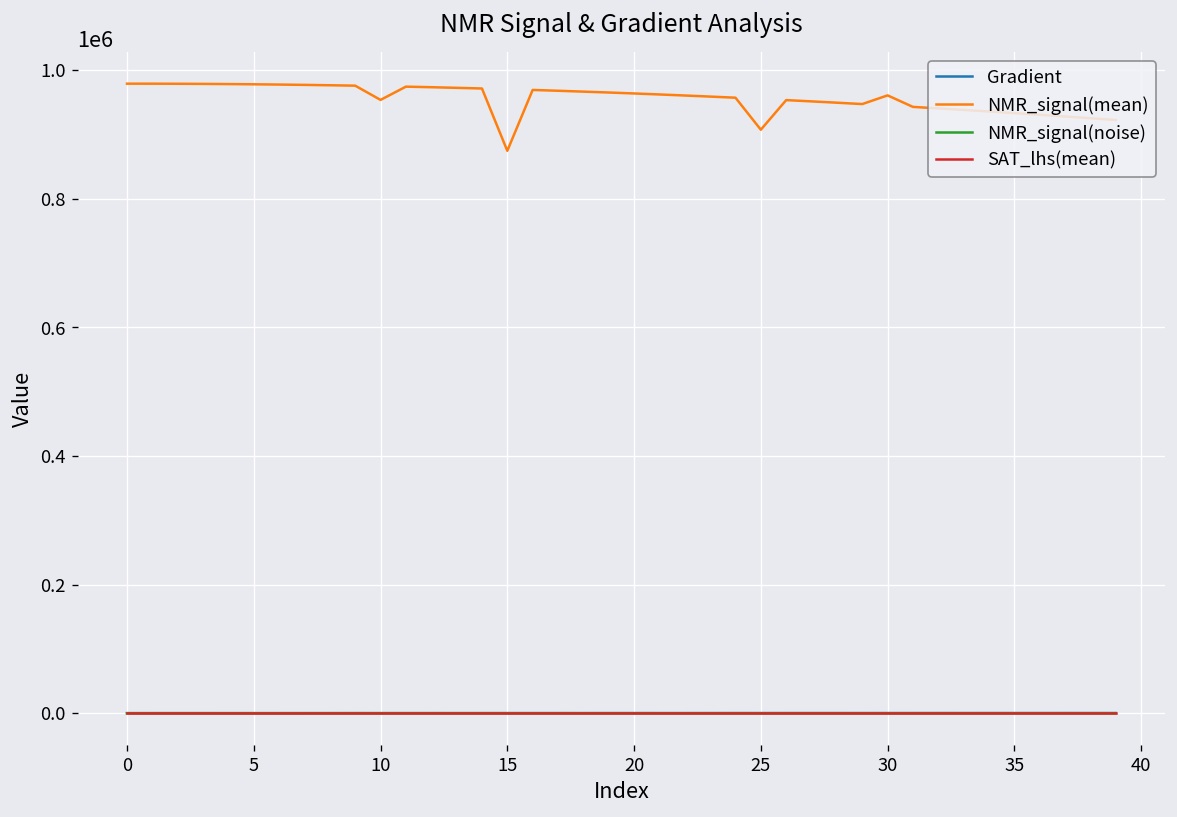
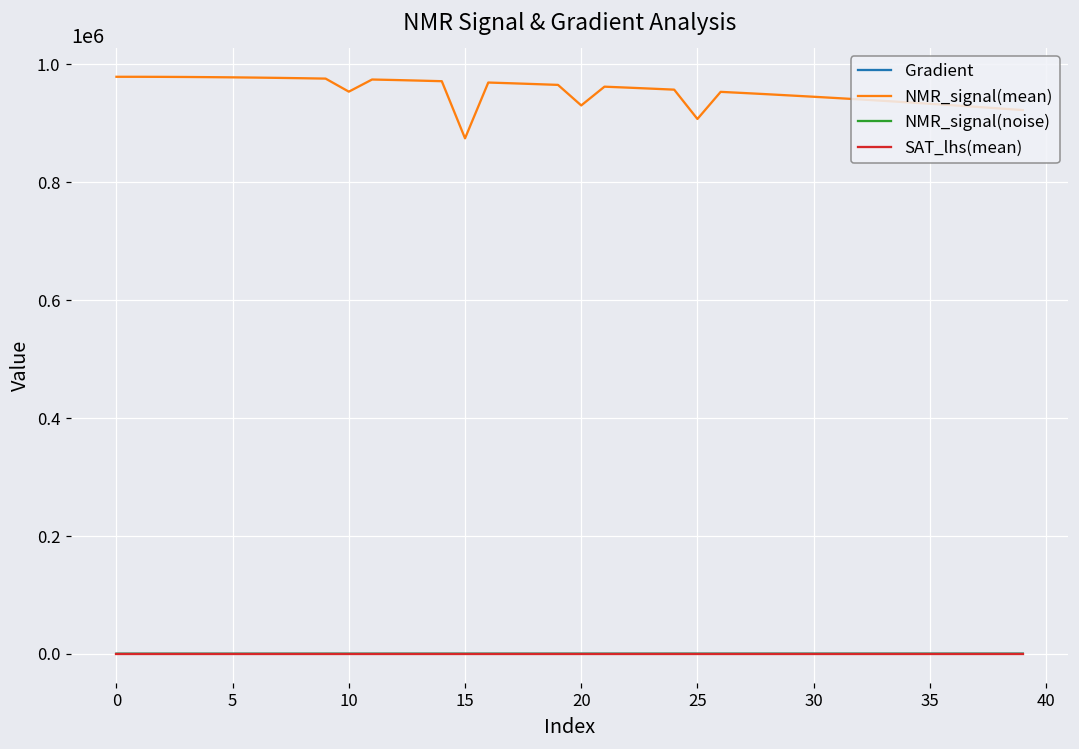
NMR_signal(mean), 20: 960000 -> 930000
NMR_signal(mean), 30: 960000 -> 950000
